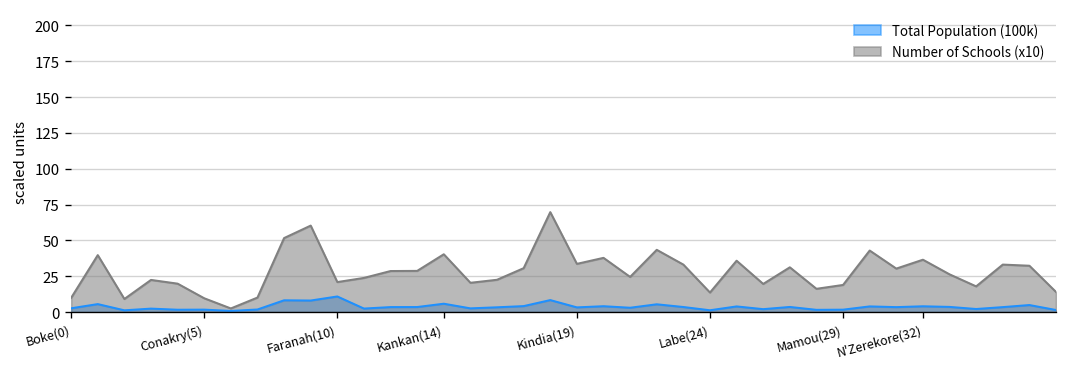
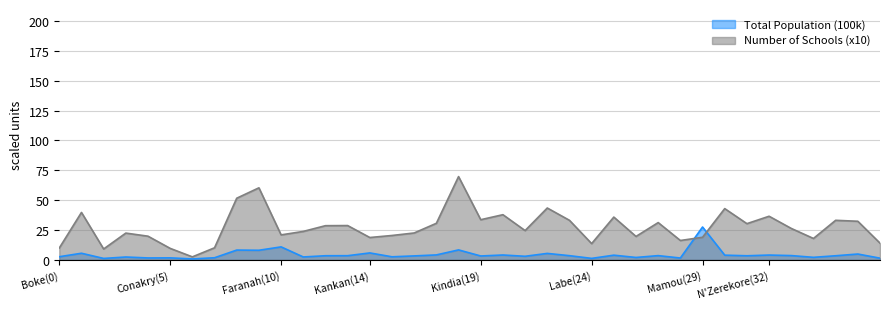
Number of Schools (x10), Kankan(14): 40 -> 19
Total Population (100k), Mamou(29): 2 -> 27
